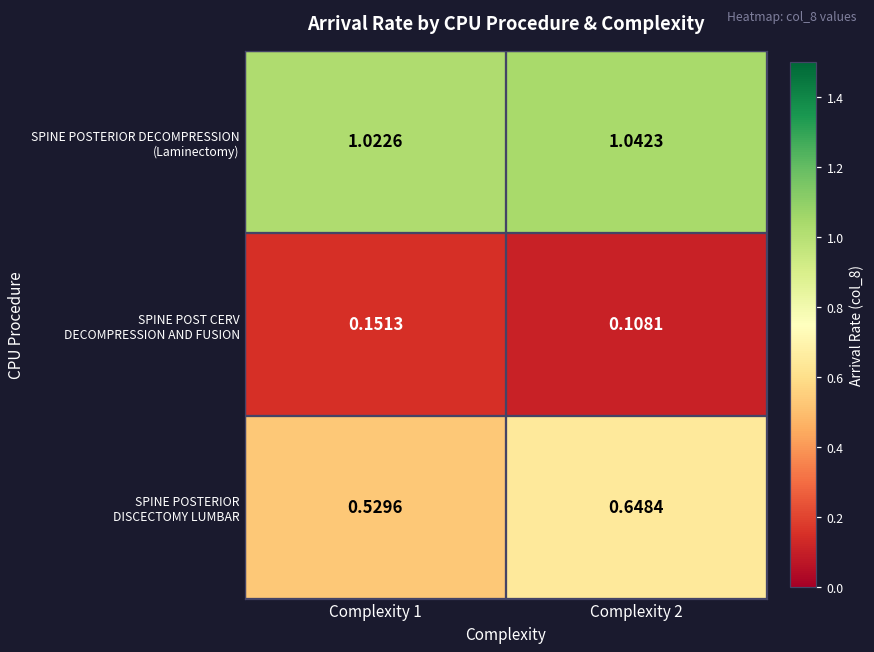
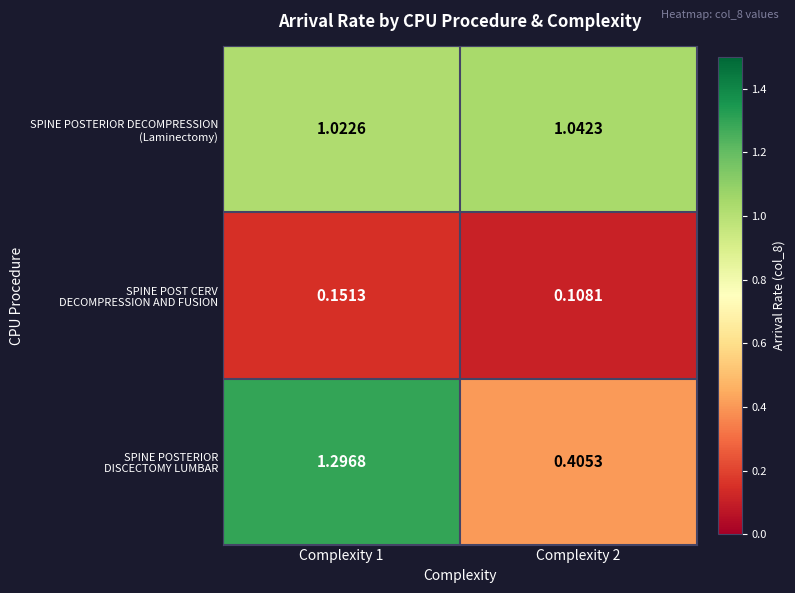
SPINE POSTERIOR DISCECTOMY LUMBAR, Complexity 1: 0.5296 -> 1.2968
SPINE POSTERIOR DISCECTOMY LUMBAR, Complexity 2: 0.6484 -> 0.4053
